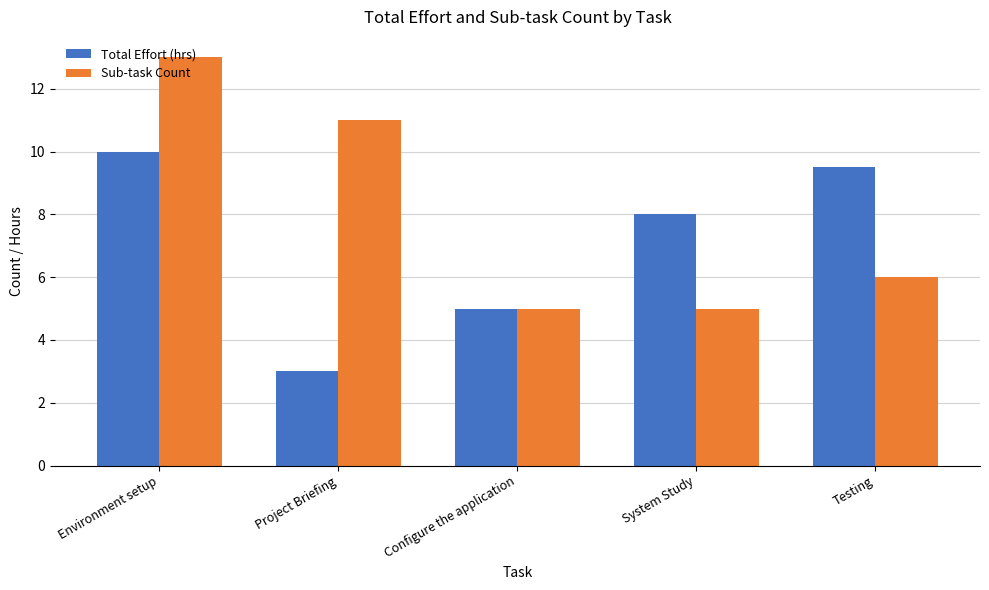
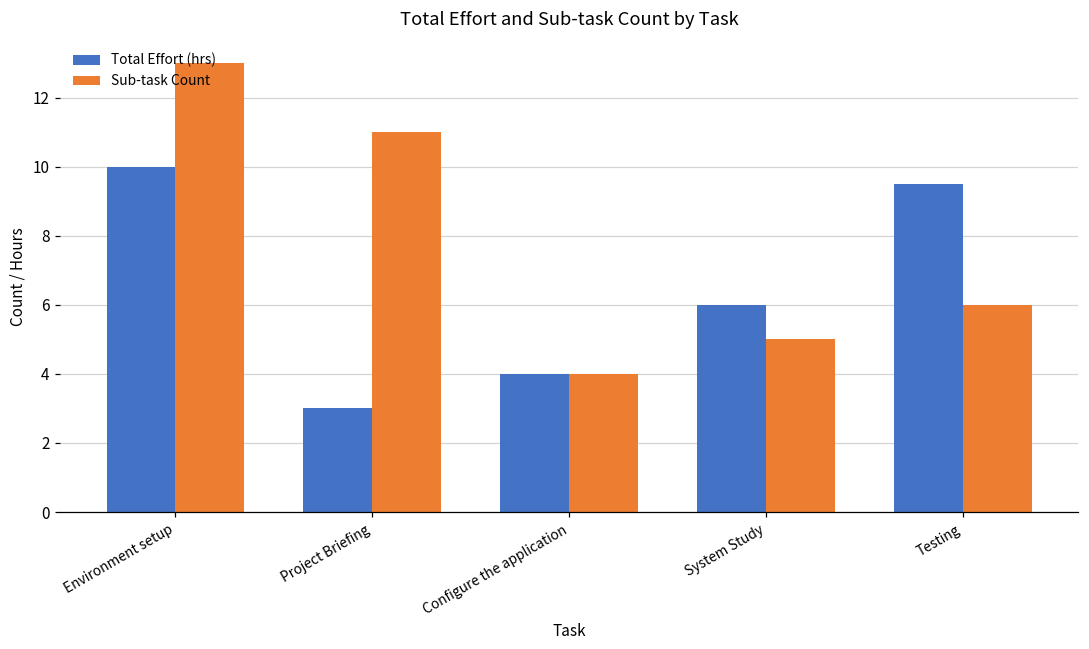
Total Effort (hrs), Configure the application: 5 -> 4
Sub-task Count, Configure the application: 5 -> 4
Total Effort (hrs), System Study: 8 -> 6
